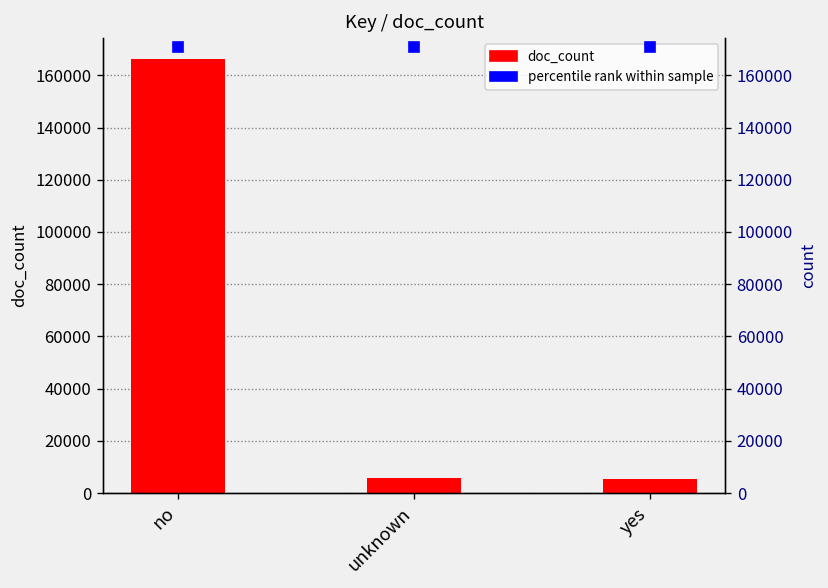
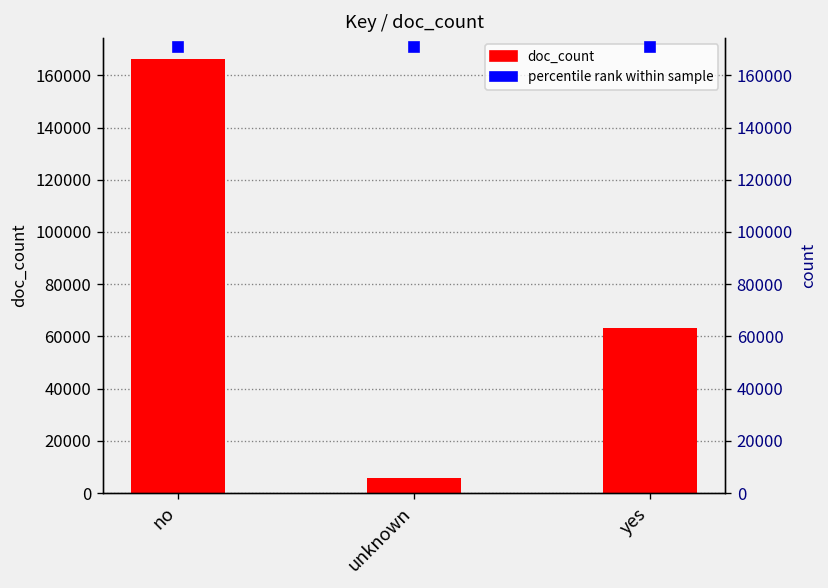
doc_count, yes: 5000 -> 63000
